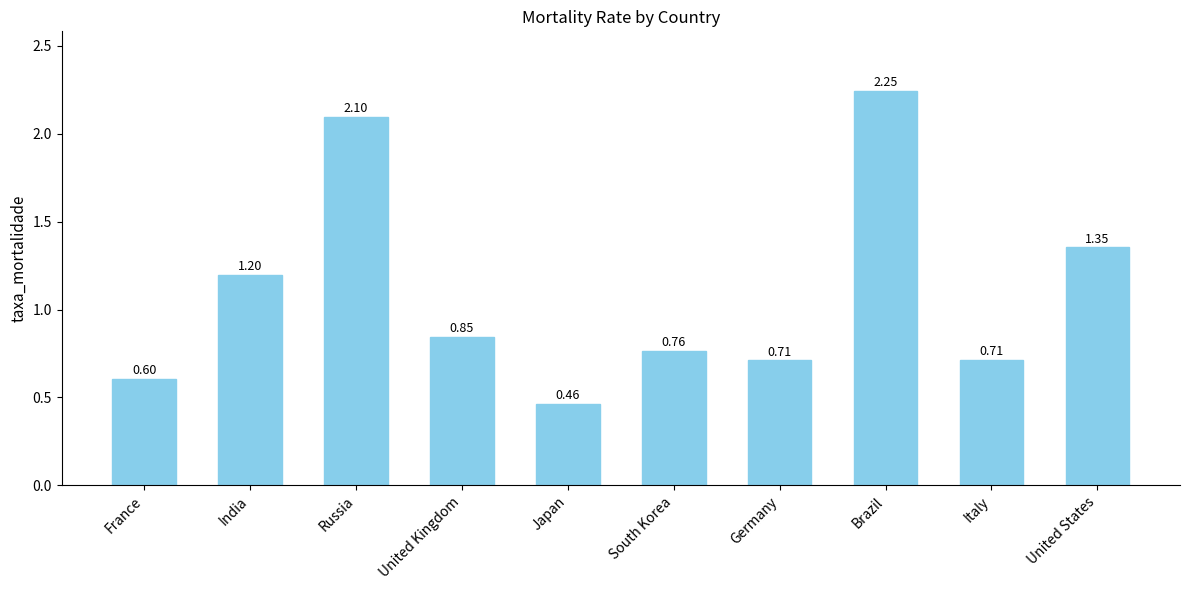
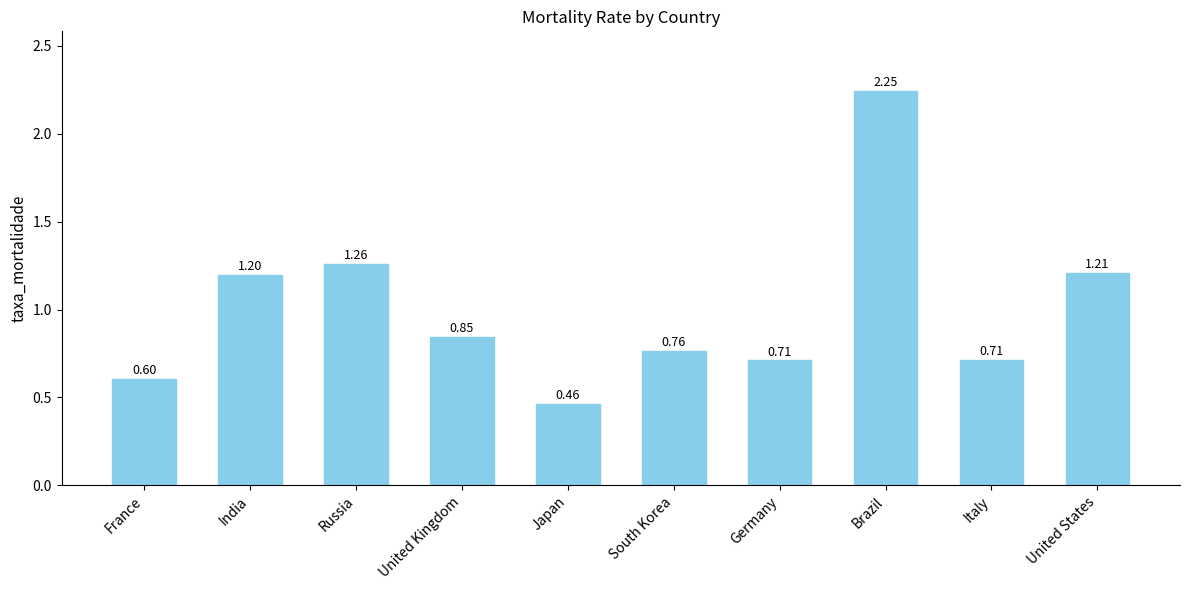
Russia: 2.10 -> 1.26
United States: 1.35 -> 1.21
